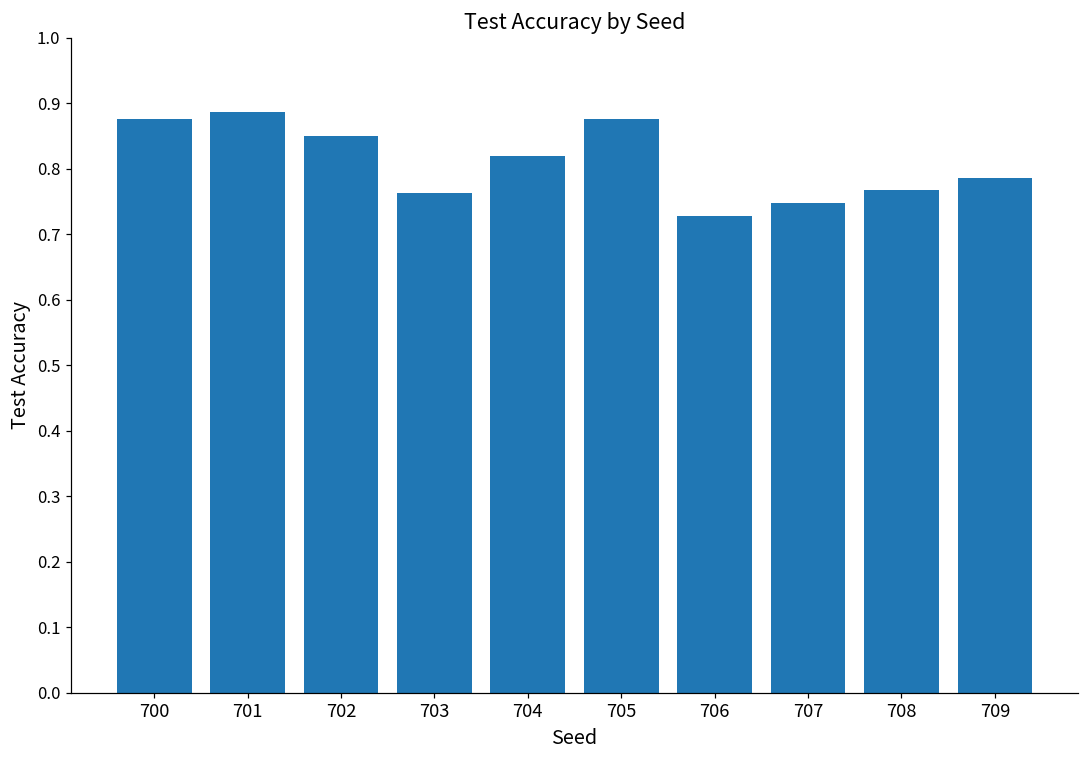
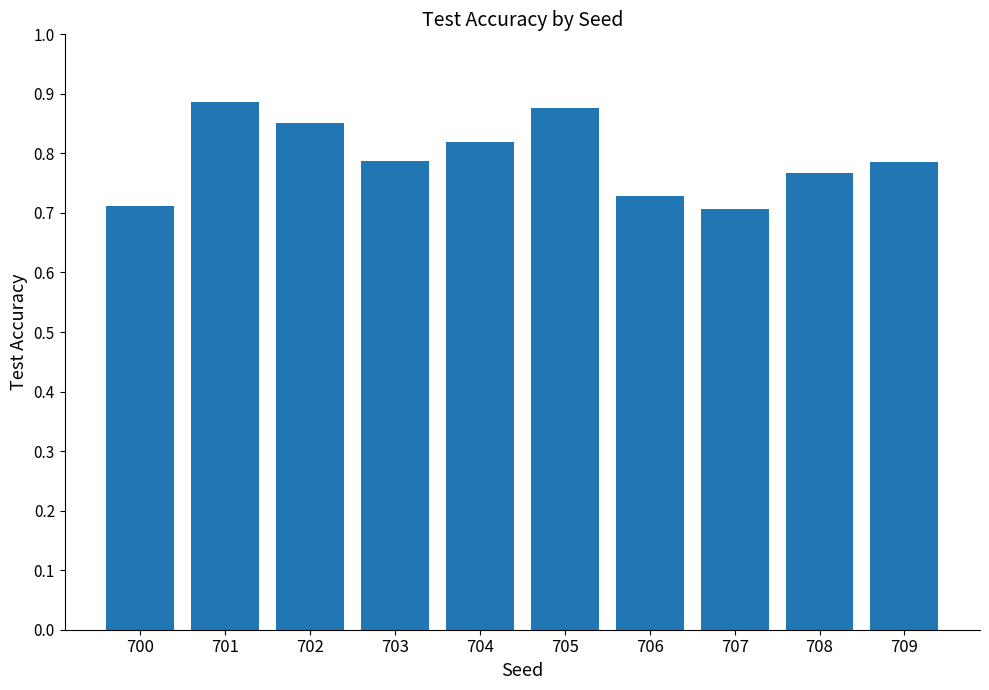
700: 0.88 -> 0.71
703: 0.76 -> 0.79
707: 0.75 -> 0.71
